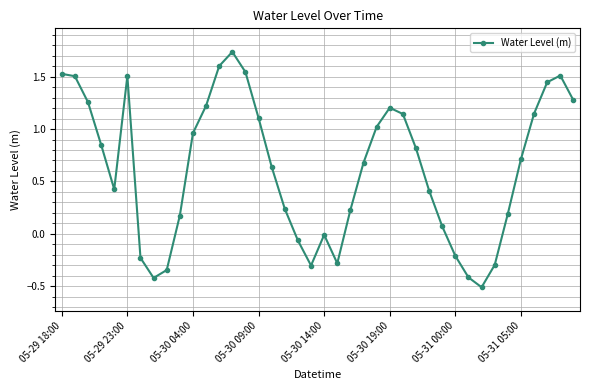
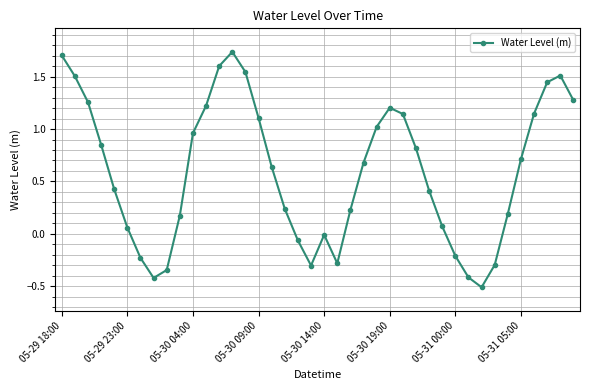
05-29 18:00: 1.53 -> 1.70
05-29 23:00: 1.51 -> 0.06
